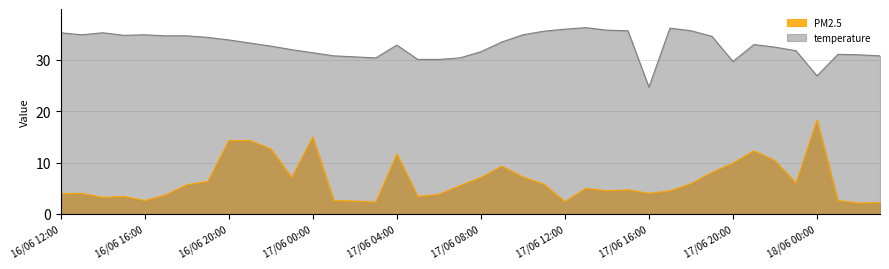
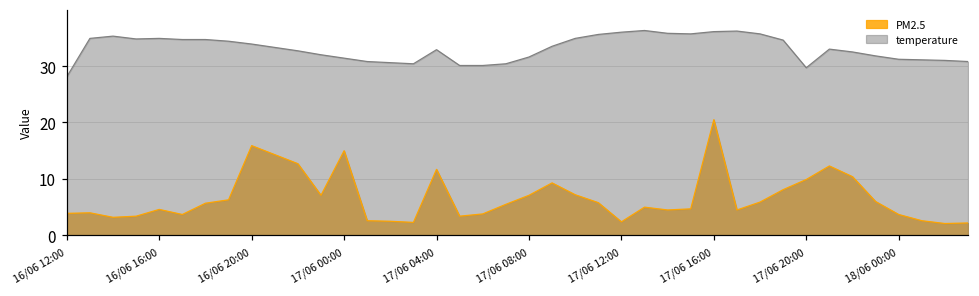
temperature, 16/06 12:00: 35 -> 28
PM2.5, 16/06 16:00: 3 -> 5
PM2.5, 16/06 20:00: 14 -> 16
PM2.5, 17/06 16:00: 4 -> 21
temperature, 17/06 16:00: 25 -> 36
PM2.5, 18/06 00:00: 18 -> 4
temperature, 18/06 00:00: 27 -> 31
